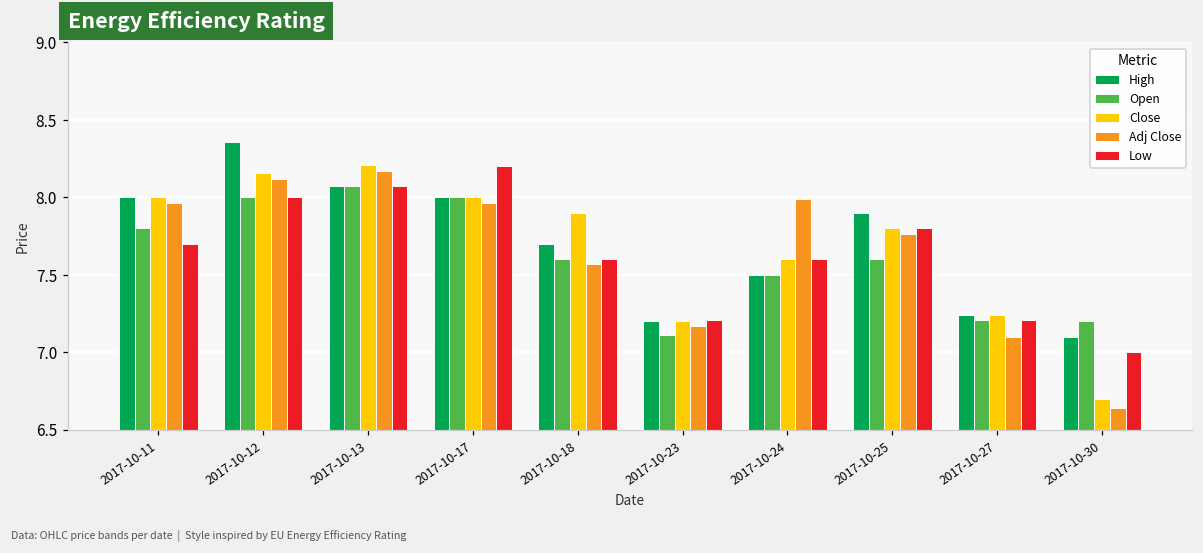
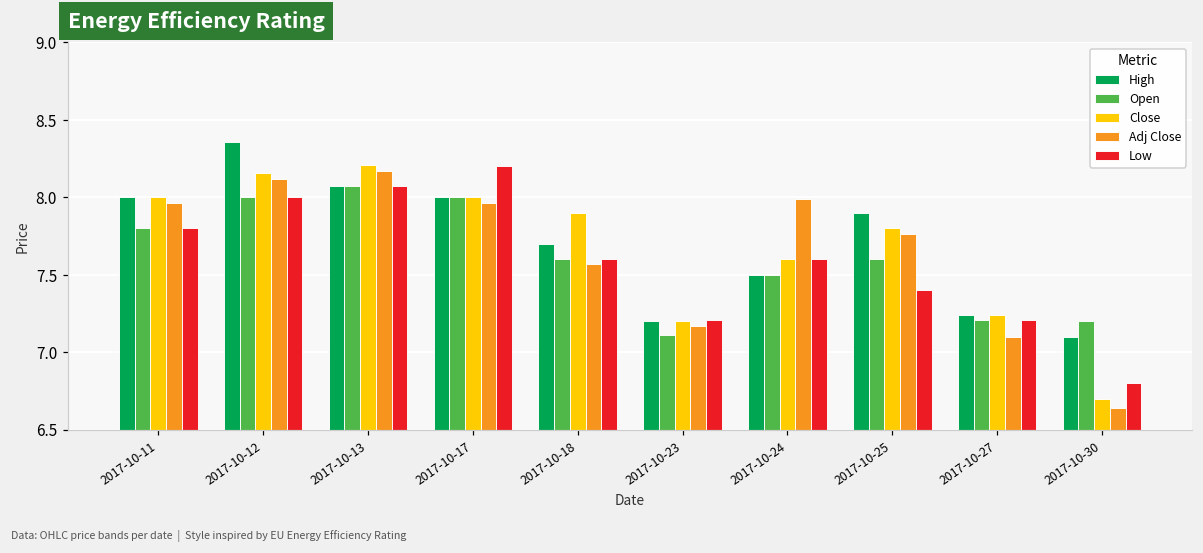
Low, 2017-10-11: 7.7 -> 7.8
Low, 2017-10-25: 7.8 -> 7.4
Low, 2017-10-30: 7.0 -> 6.8
